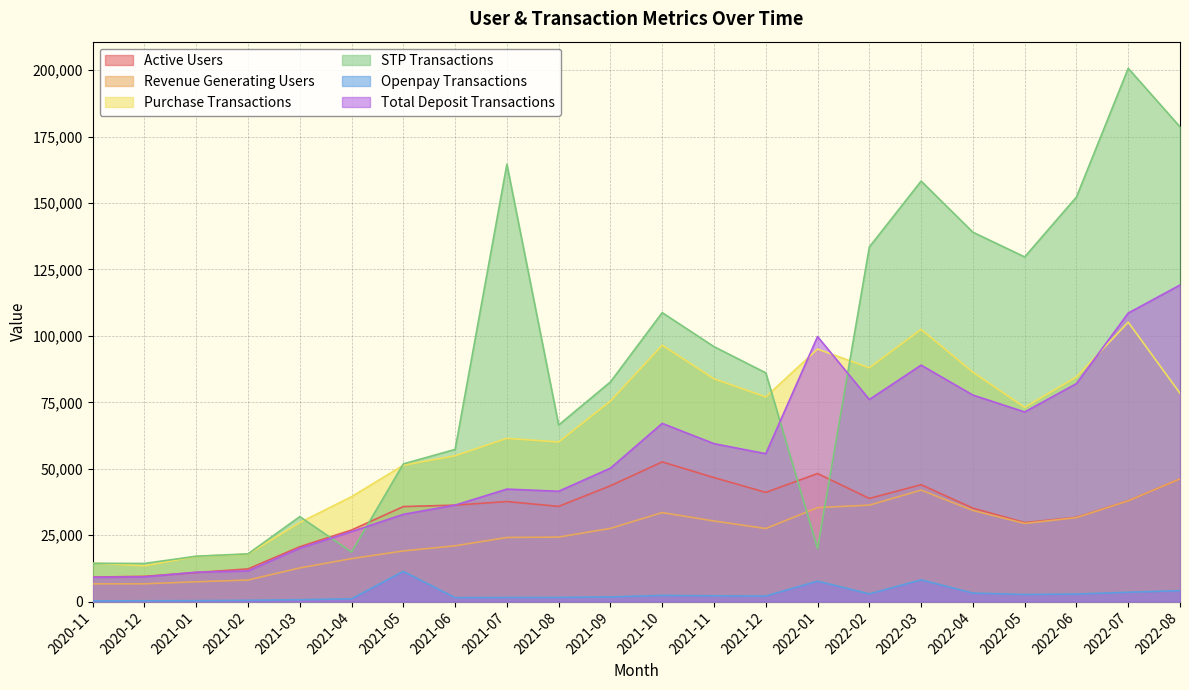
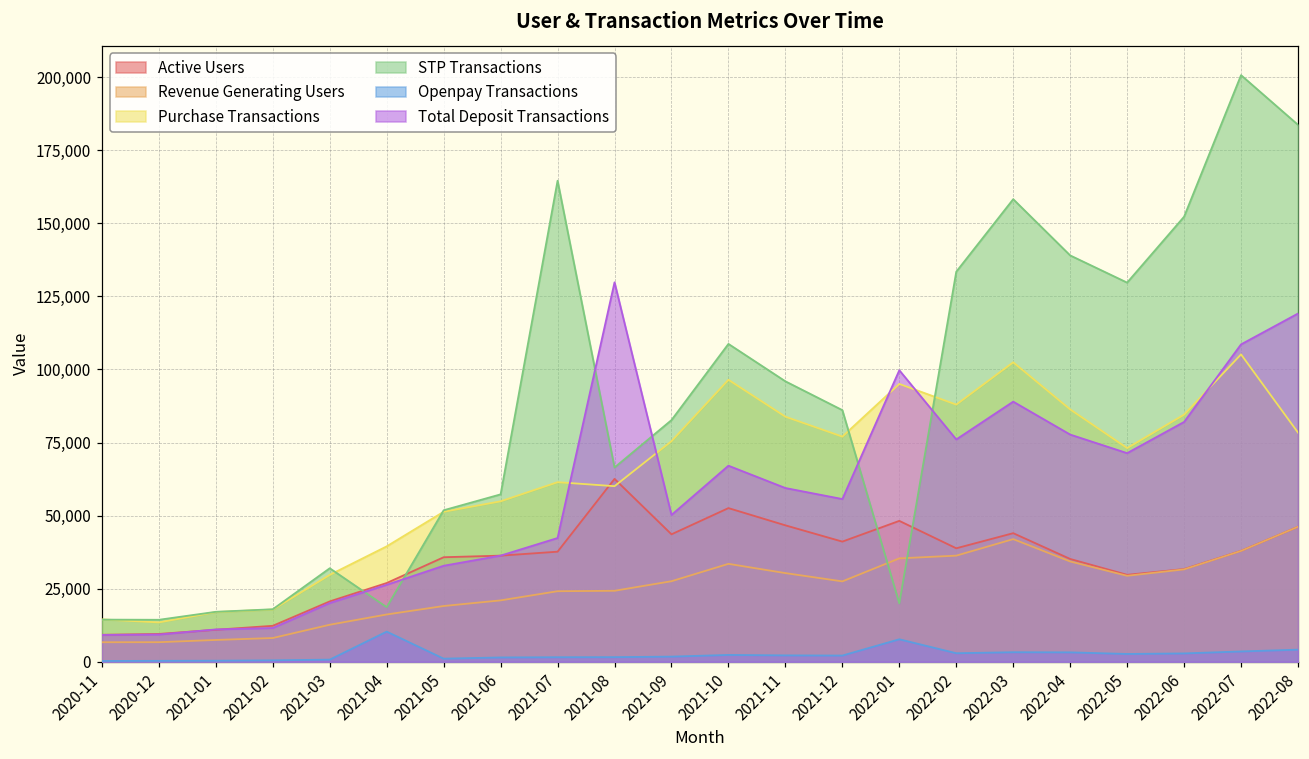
Openpay Transactions, 2021-04: 1,000 -> 10,000
Openpay Transactions, 2021-05: 11,000 -> 1,000
Active Users, 2021-08: 36,000 -> 63,000
Total Deposit Transactions, 2021-08: 42,000 -> 130,000
Openpay Transactions, 2022-03: 8,000 -> 3,000
STP Transactions, 2022-08: 179,000 -> 184,000
